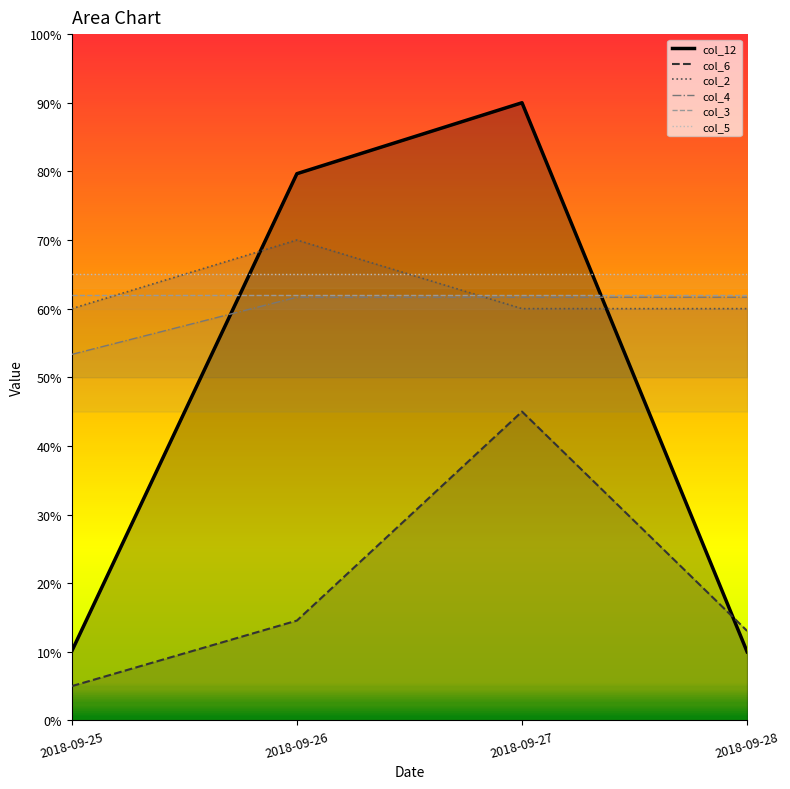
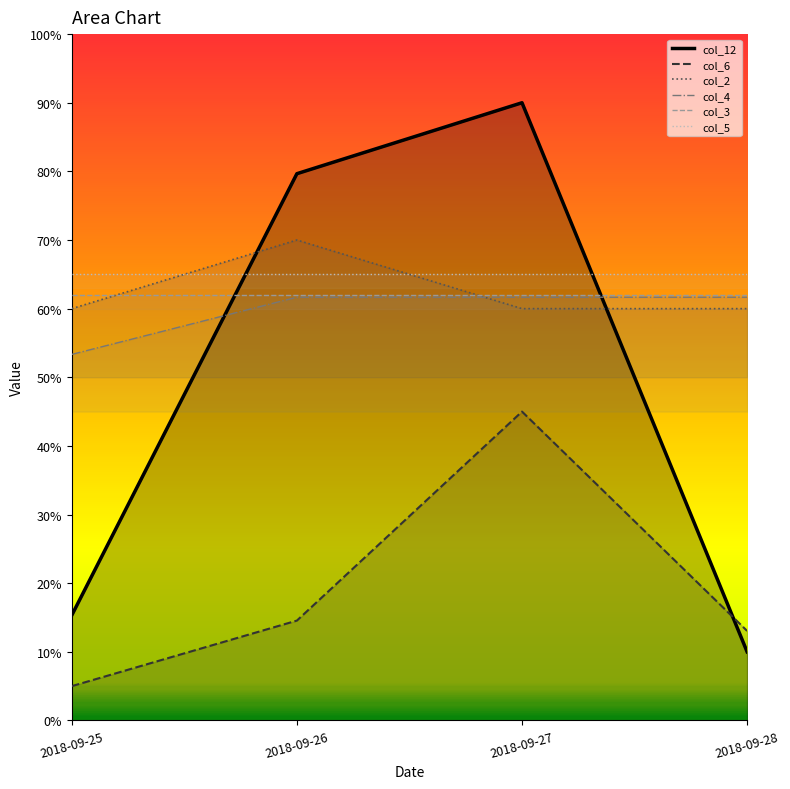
col_12, 2018-09-25: 10% -> 15%
